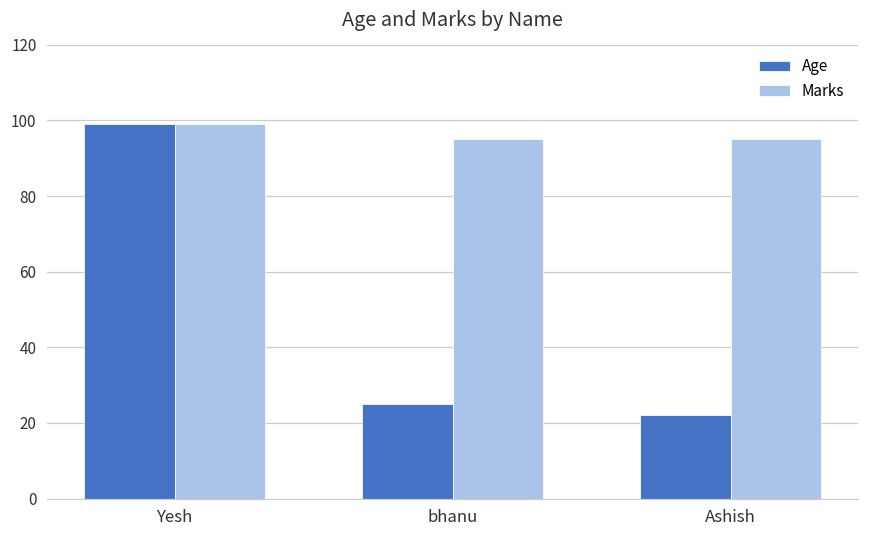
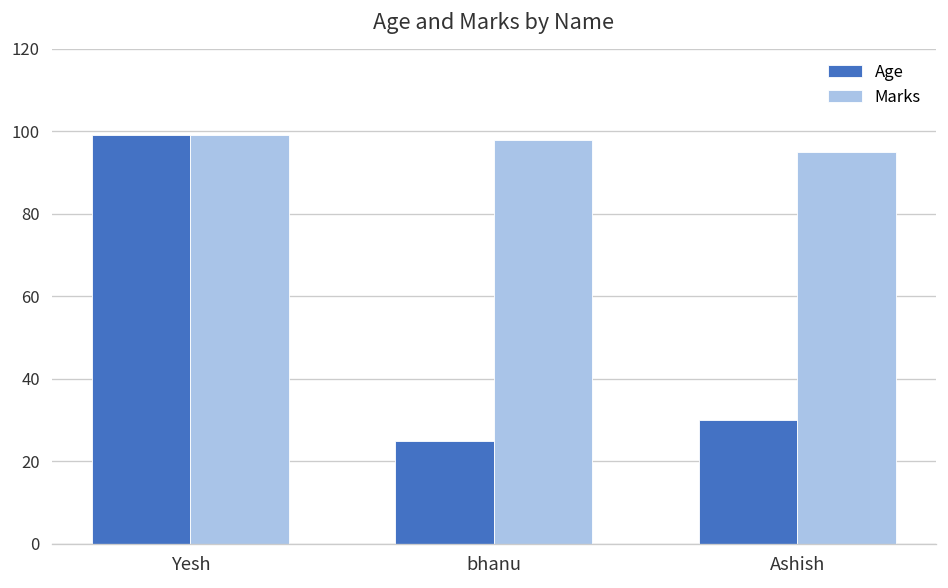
Marks, bhanu: 95 -> 98
Age, Ashish: 22 -> 30
